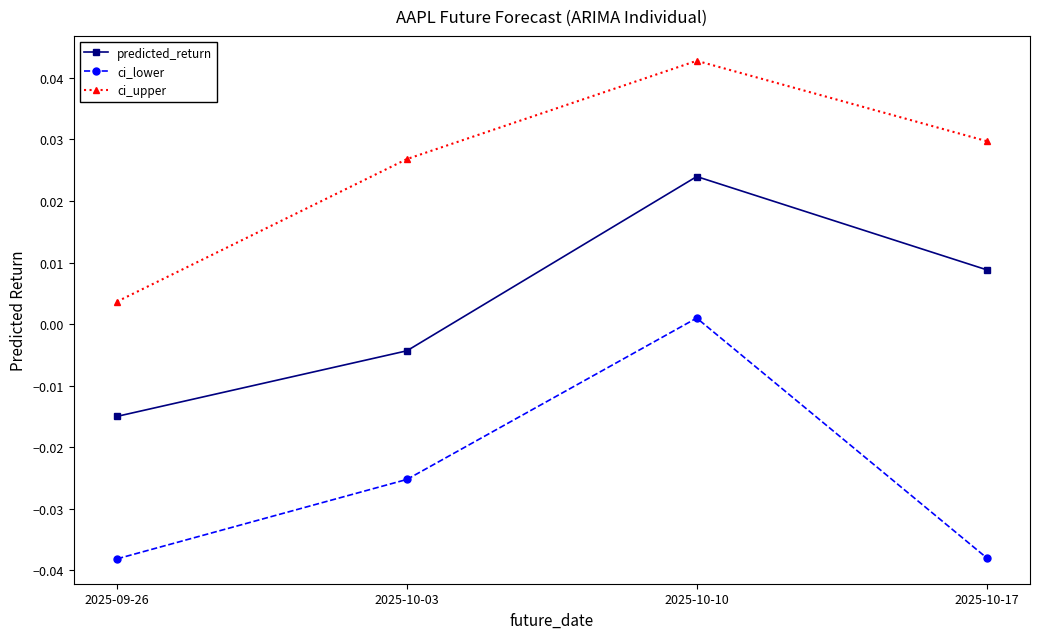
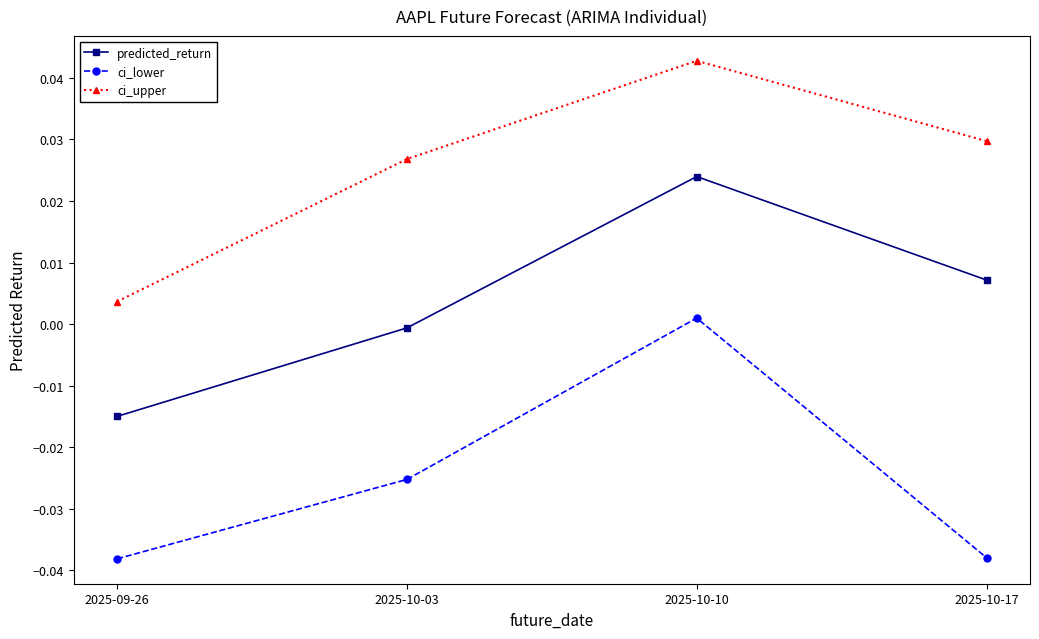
predicted_return, 2025-10-03: -0.004 -> -0.001
predicted_return, 2025-10-17: 0.009 -> 0.007
